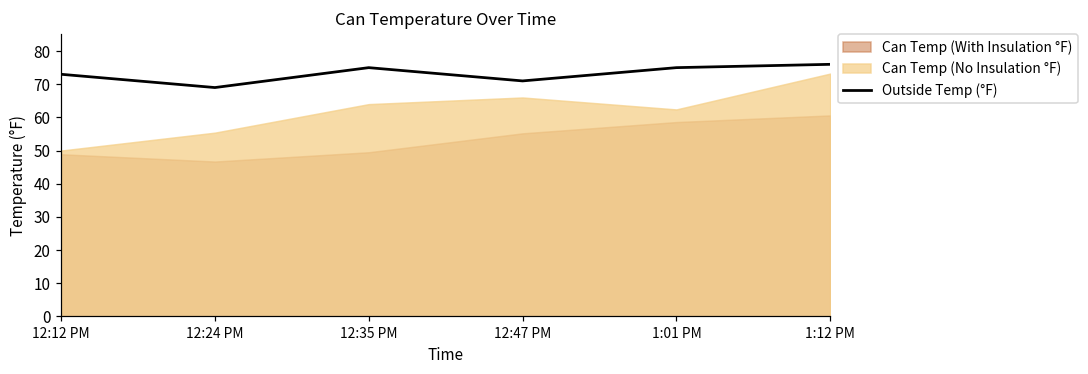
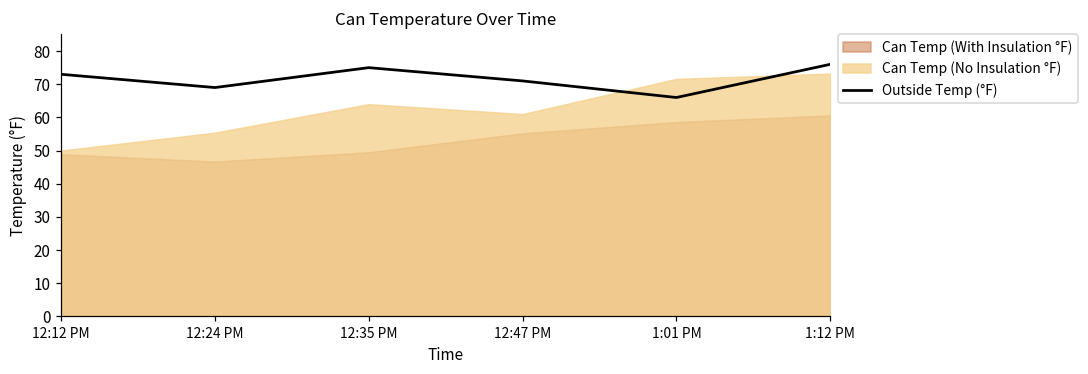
Can Temp (No Insulation °F), 12:47 PM: 66 -> 61
Outside Temp (°F), 1:01 PM: 75 -> 66
Can Temp (No Insulation °F), 1:01 PM: 62 -> 72
